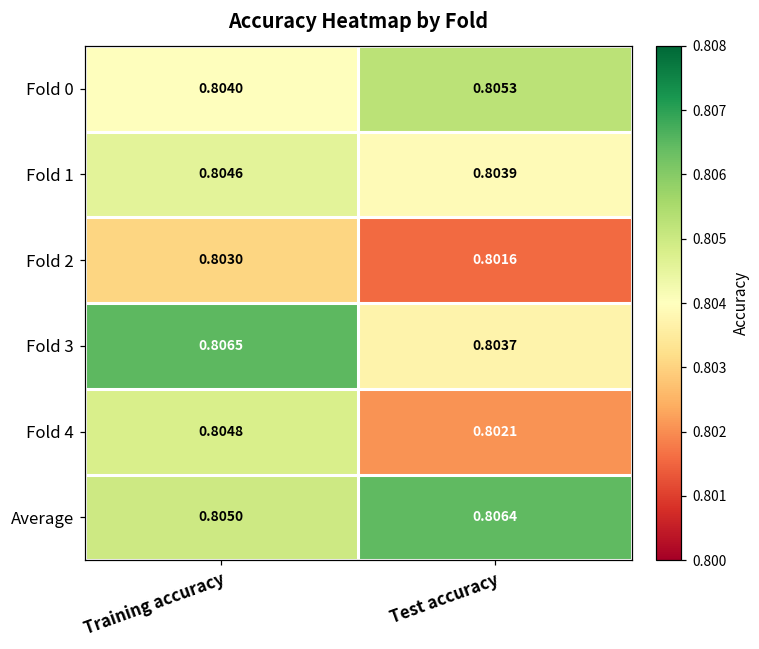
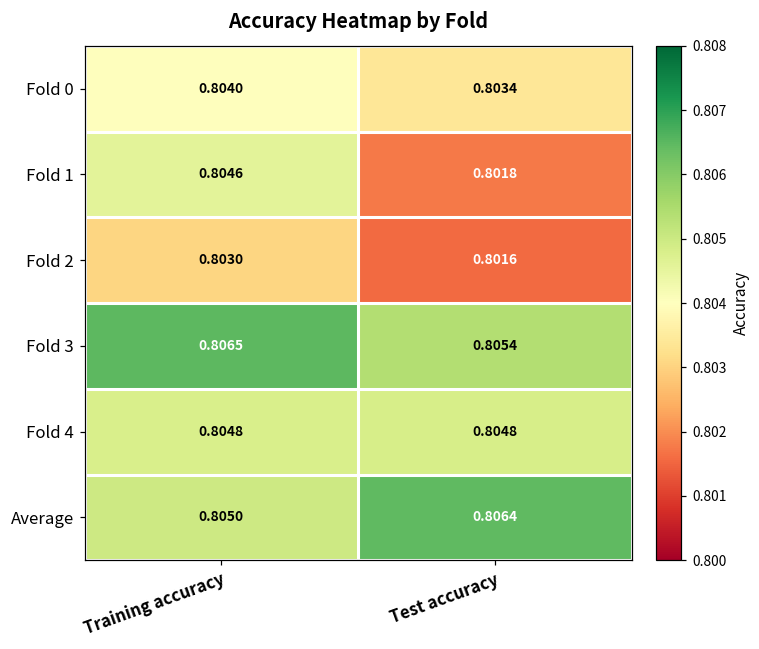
Fold 0, Test accuracy: 0.8053 -> 0.8034
Fold 1, Test accuracy: 0.8039 -> 0.8018
Fold 3, Test accuracy: 0.8037 -> 0.8054
Fold 4, Test accuracy: 0.8021 -> 0.8048
